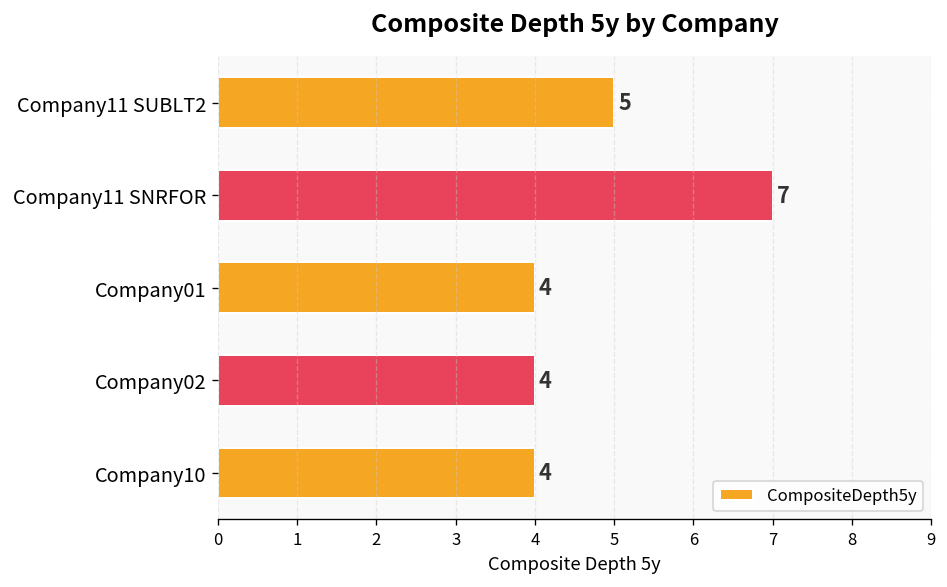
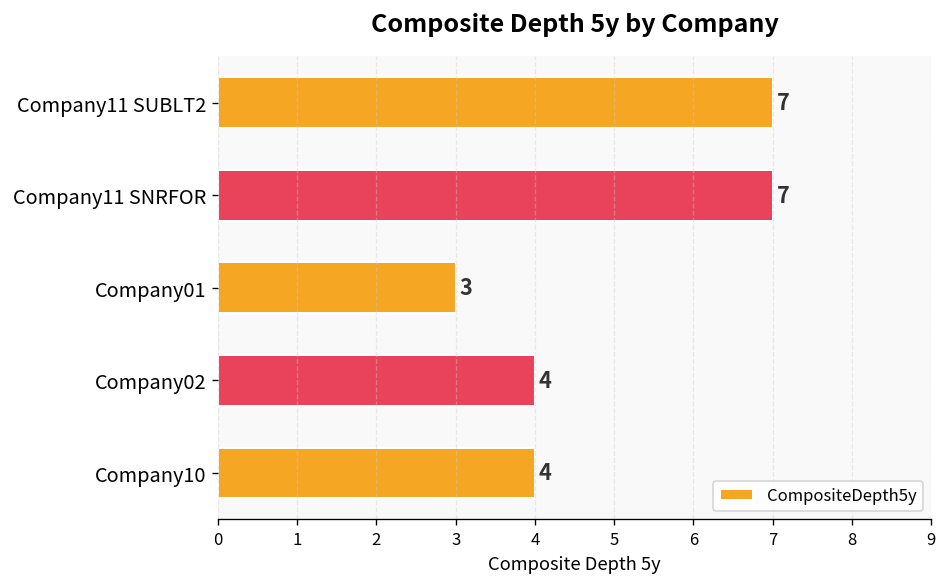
Company11 SUBLT2: 5 -> 7
Company01: 4 -> 3
